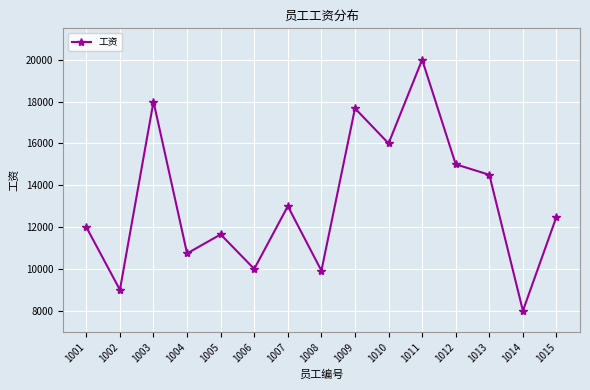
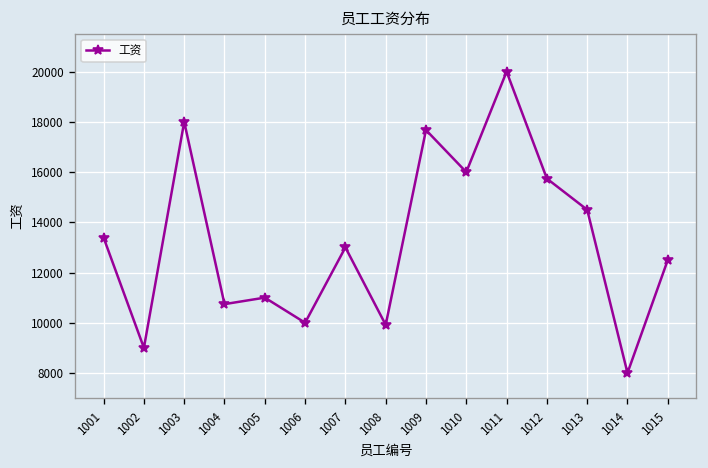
1001: 12000 -> 13400
1005: 11700 -> 11000
1012: 15000 -> 15700
